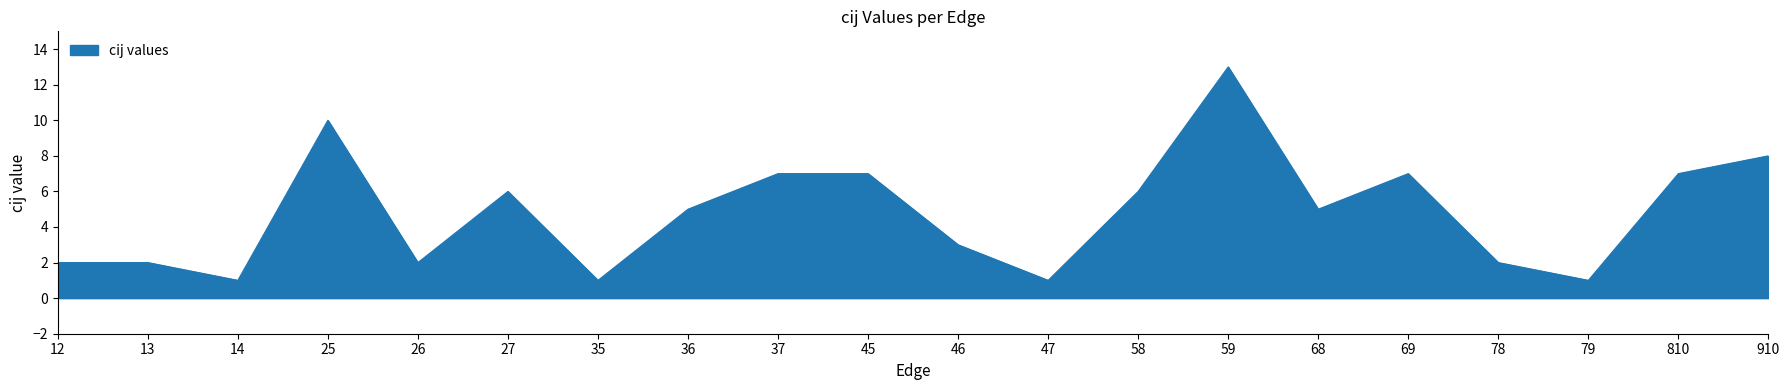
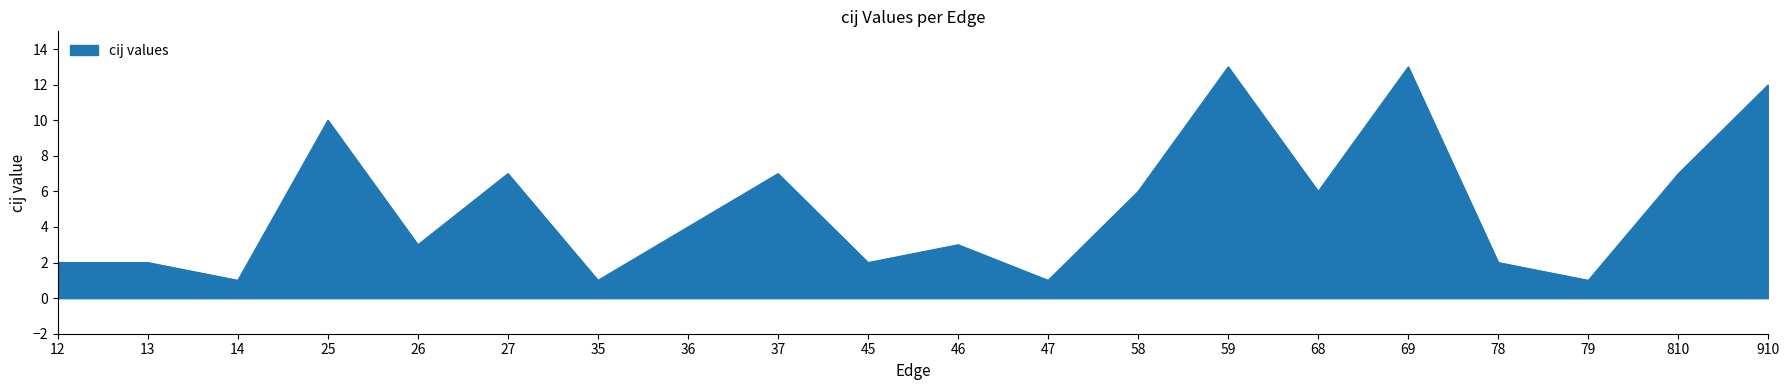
26: 2 -> 3
27: 6 -> 7
36: 5 -> 4
45: 7 -> 2
68: 5 -> 6
69: 7 -> 13
910: 8 -> 12
